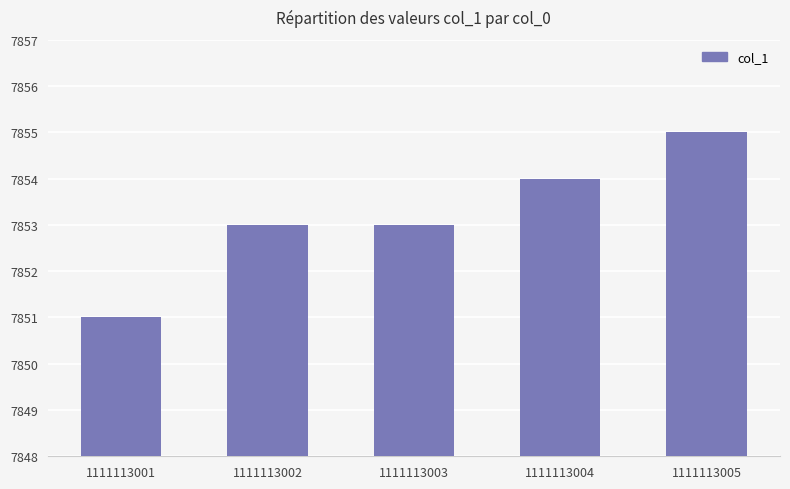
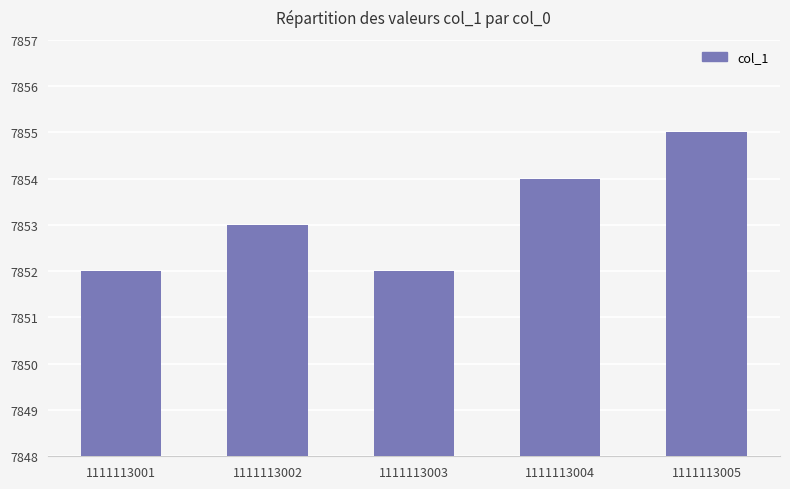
1111113001: 7851 -> 7852
1111113003: 7853 -> 7852
